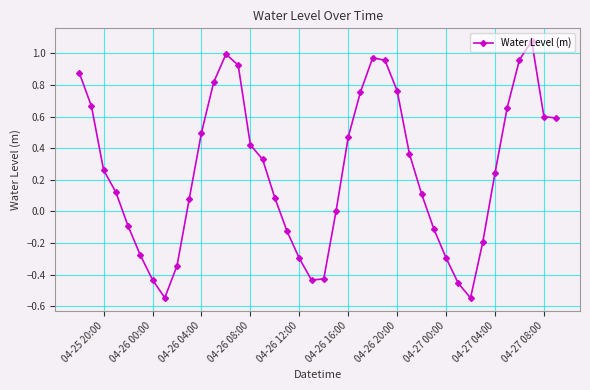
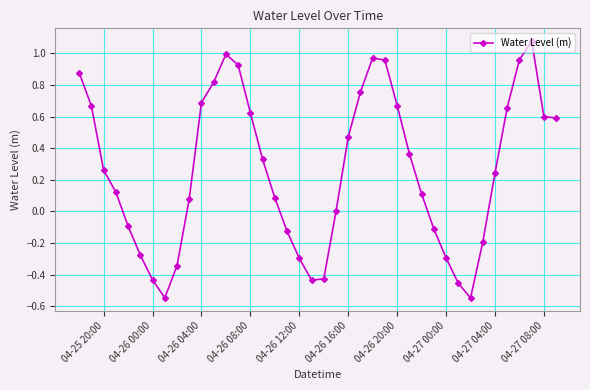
04-26 04:00: 0.50 -> 0.69
04-26 08:00: 0.42 -> 0.62
04-26 20:00: 0.76 -> 0.67
